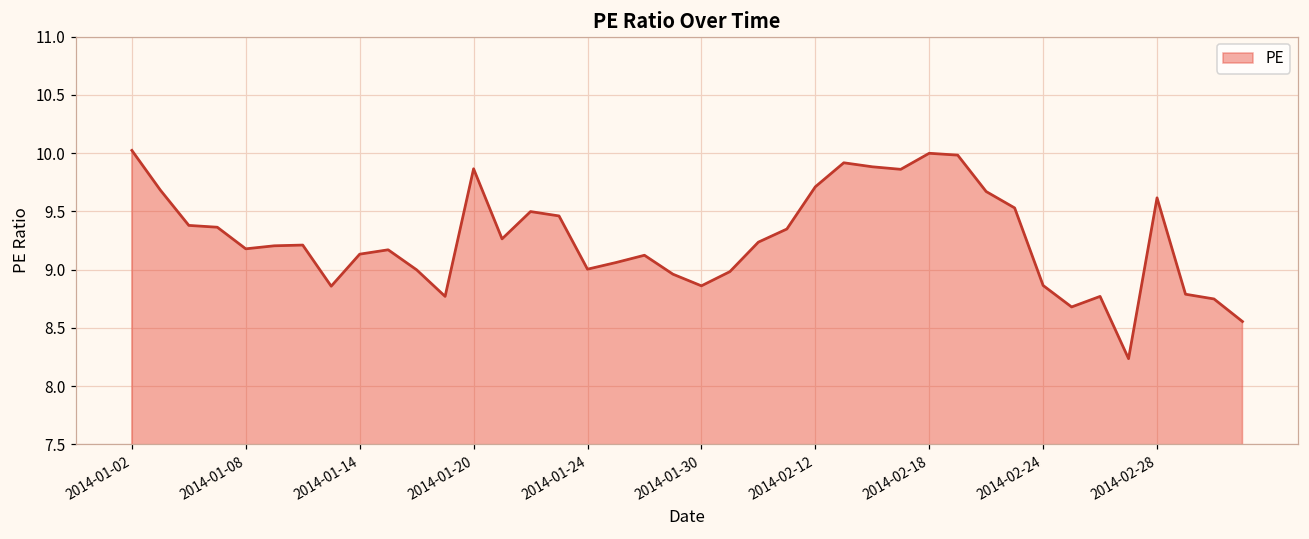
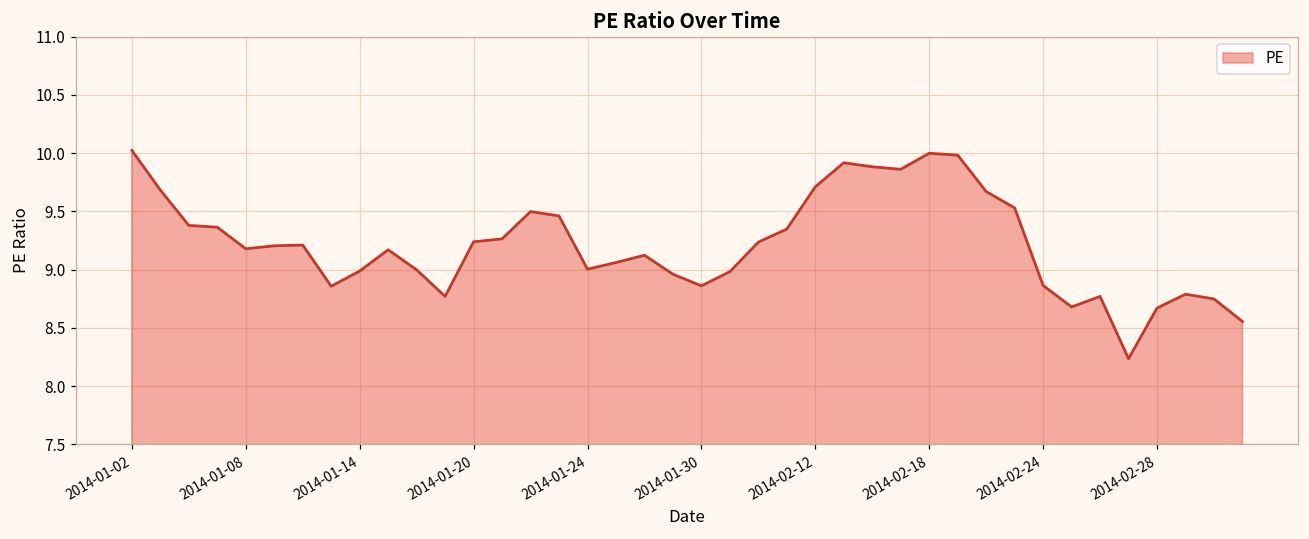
2014-01-14: 9.13 -> 8.99
2014-01-20: 9.87 -> 9.24
2014-02-28: 9.62 -> 8.67
